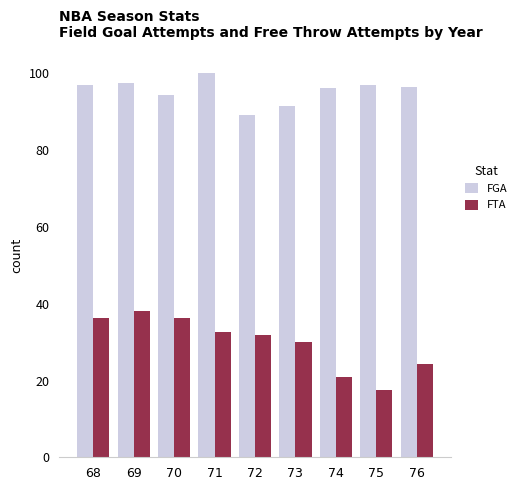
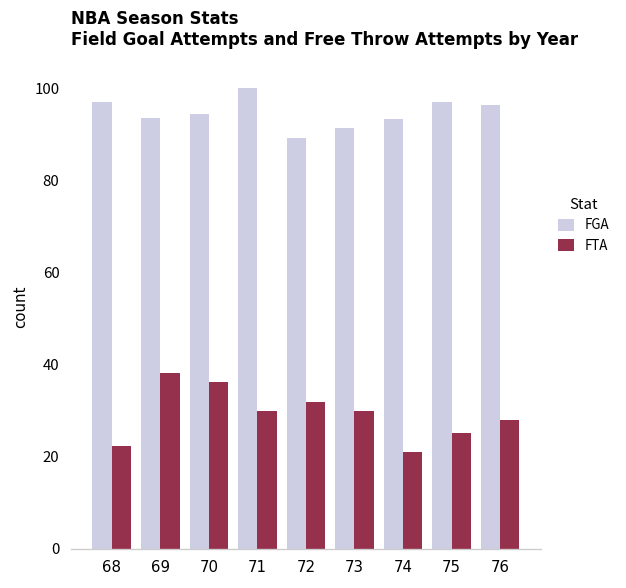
FTA, 68: 36 -> 22
FGA, 69: 98 -> 94
FTA, 71: 33 -> 30
FGA, 74: 96 -> 93
FTA, 75: 18 -> 25
FTA, 76: 24 -> 28
